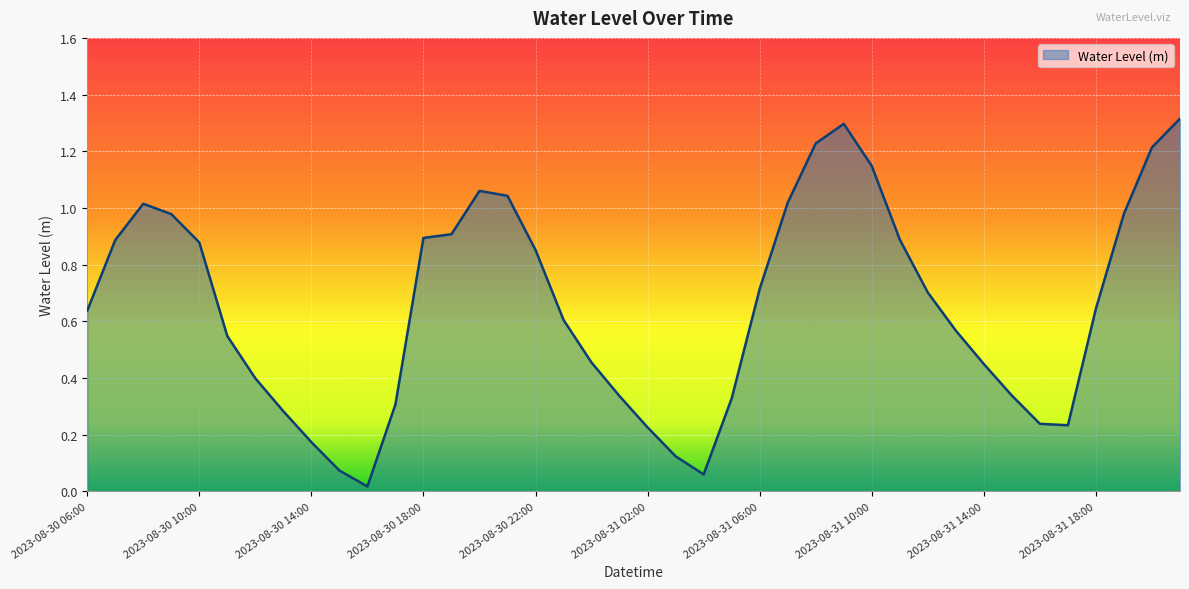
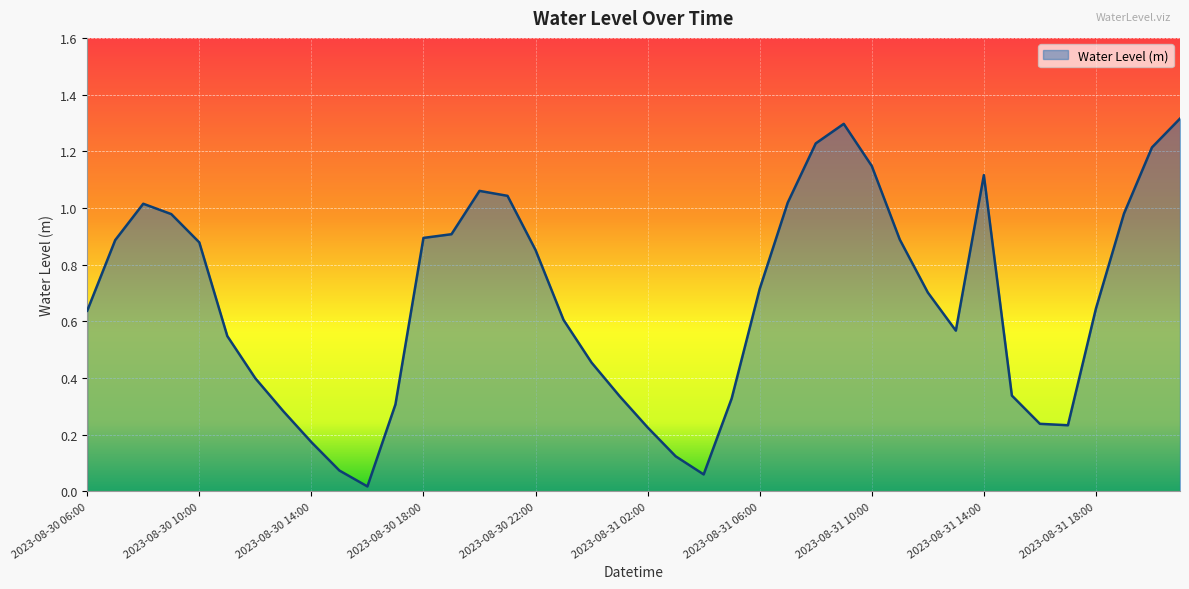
2023-08-31 14:00: 0.45 -> 1.12
